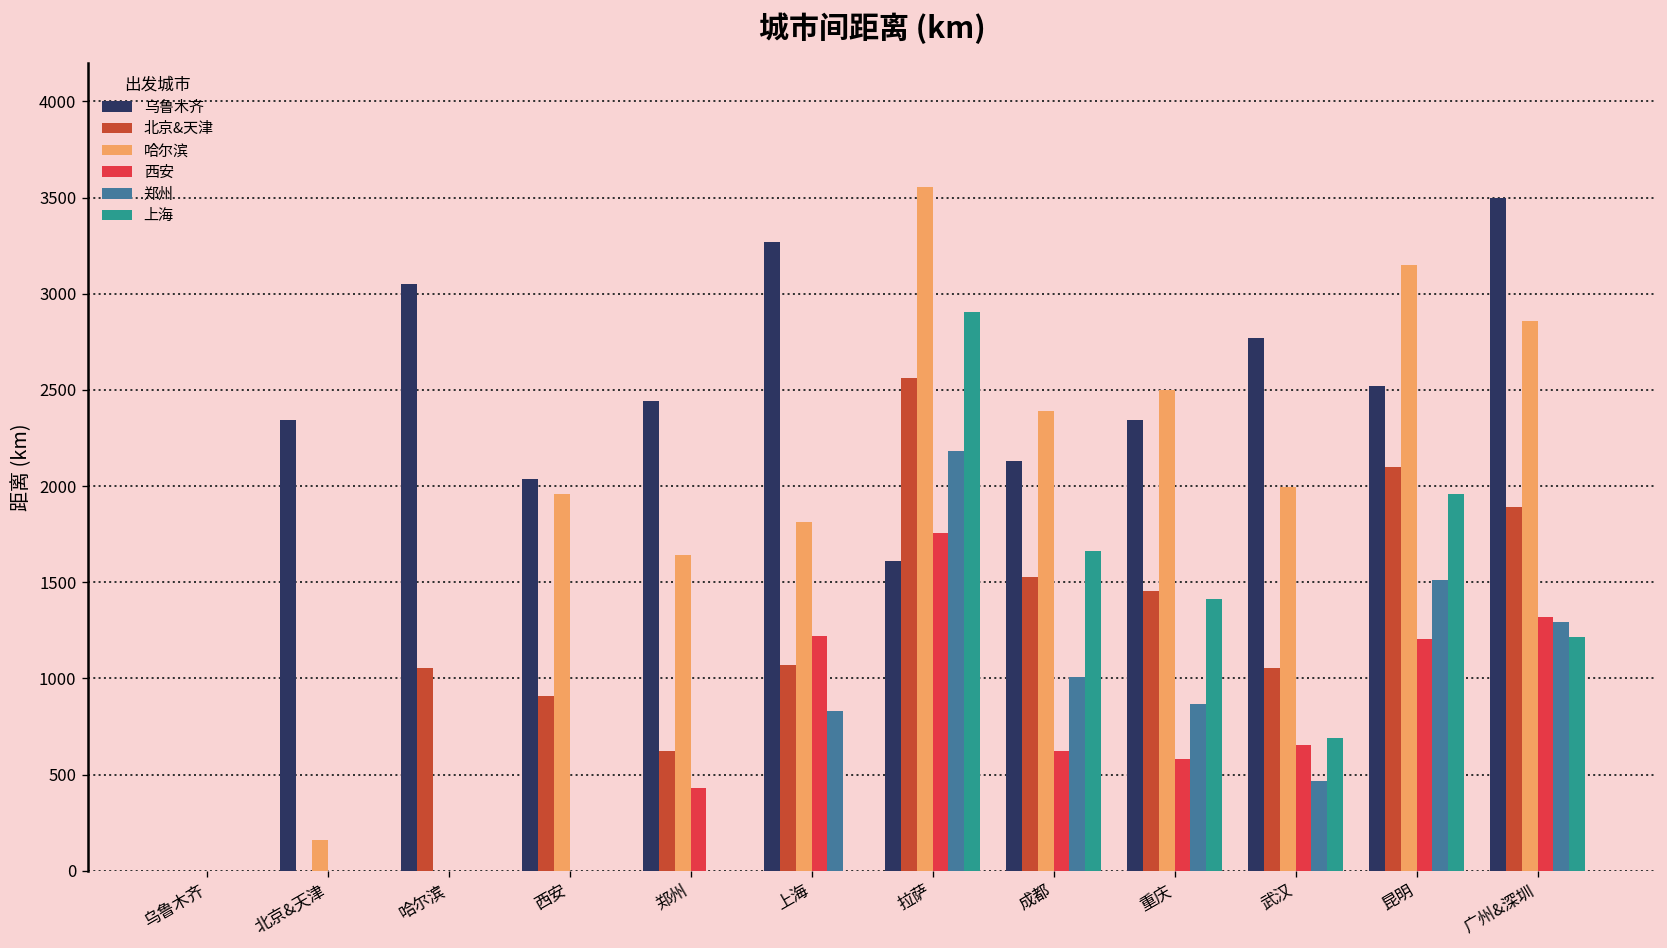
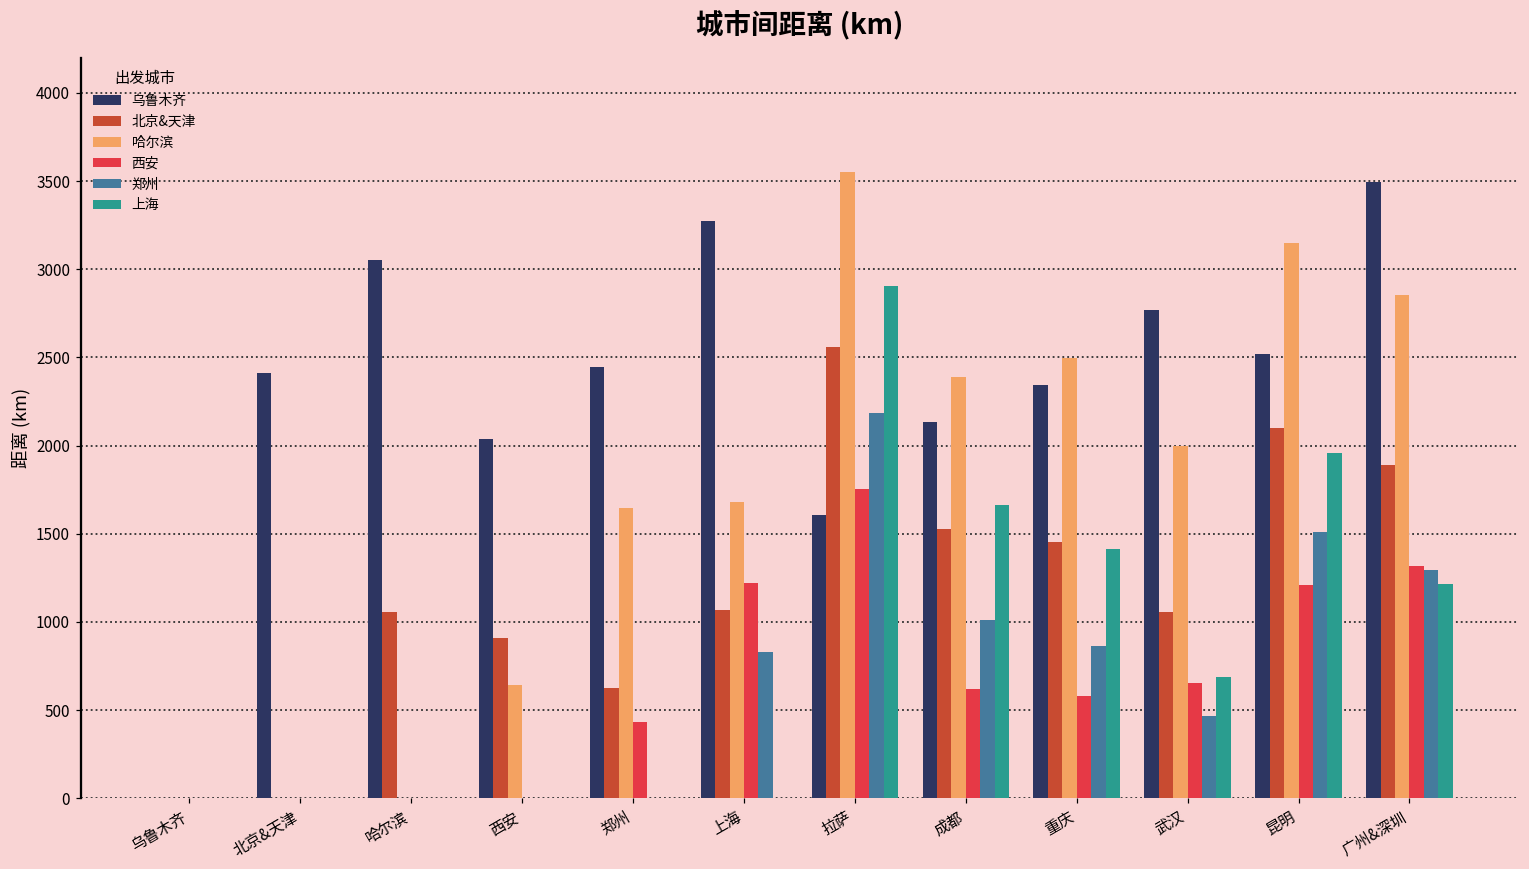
乌鲁木齐, 北京&天津: 2350 -> 2410
哈尔滨, 北京&天津: 160 -> 0
哈尔滨, 西安: 1960 -> 640
哈尔滨, 上海: 1810 -> 1680
